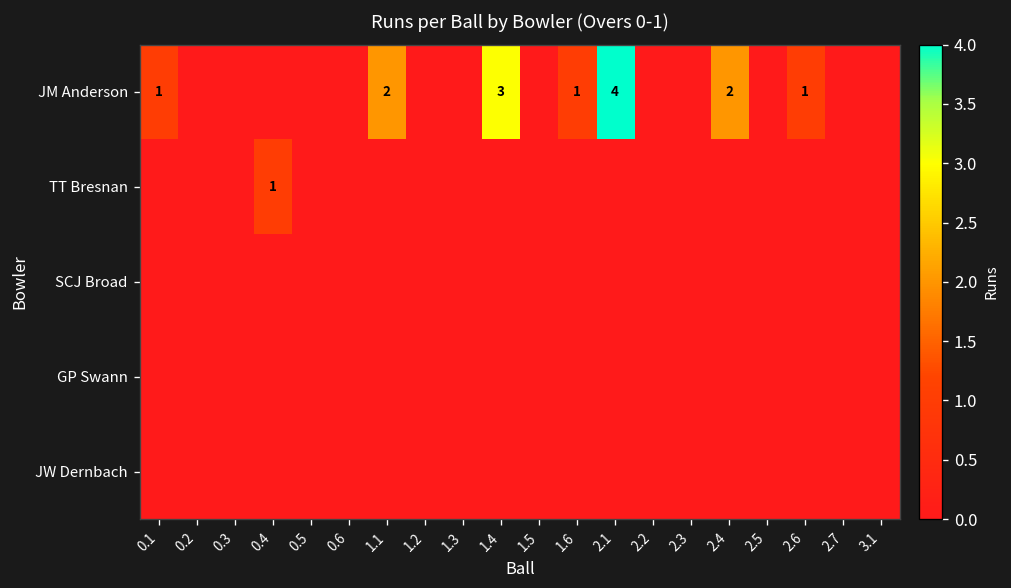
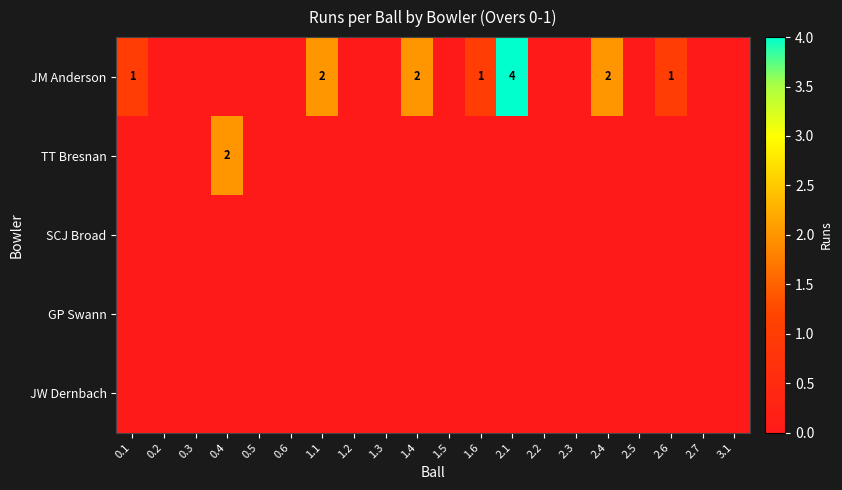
JM Anderson, 1.4: 3 -> 2
TT Bresnan, 0.4: 1 -> 2
